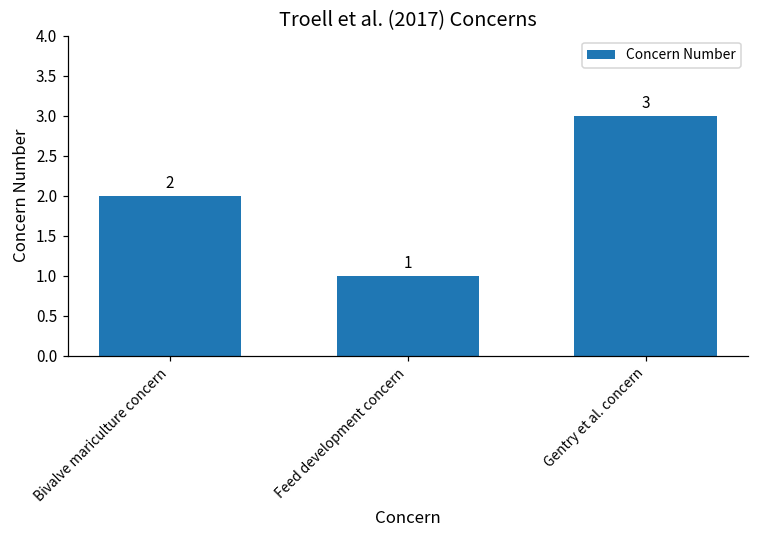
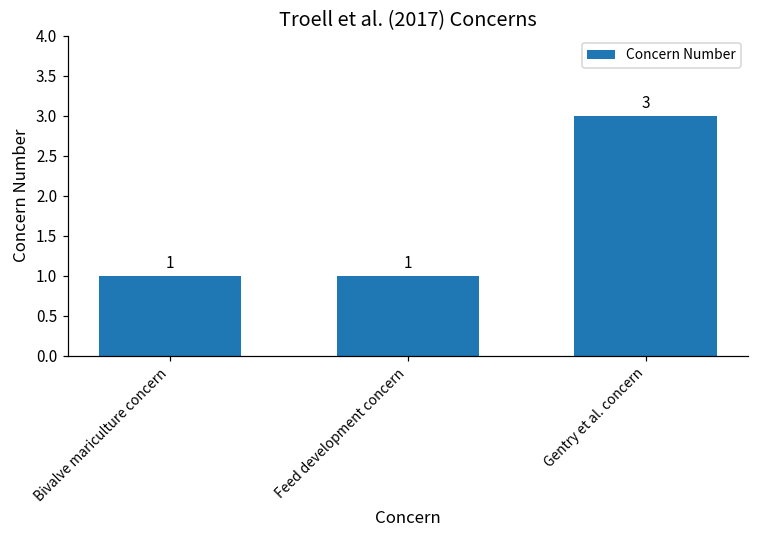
Bivalve mariculture concern: 2 -> 1
